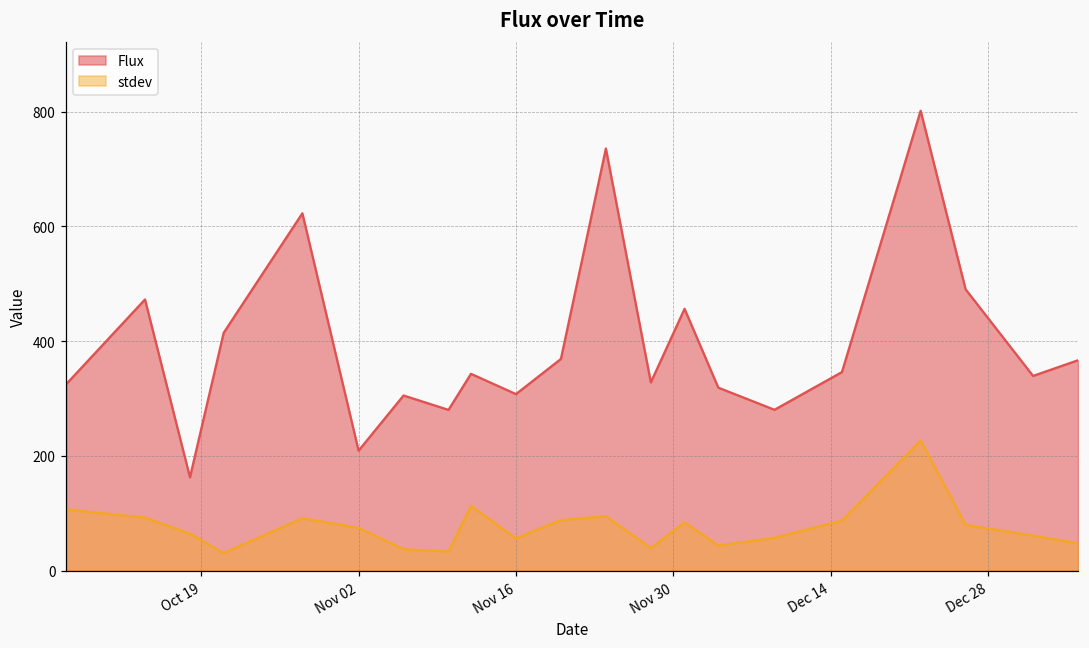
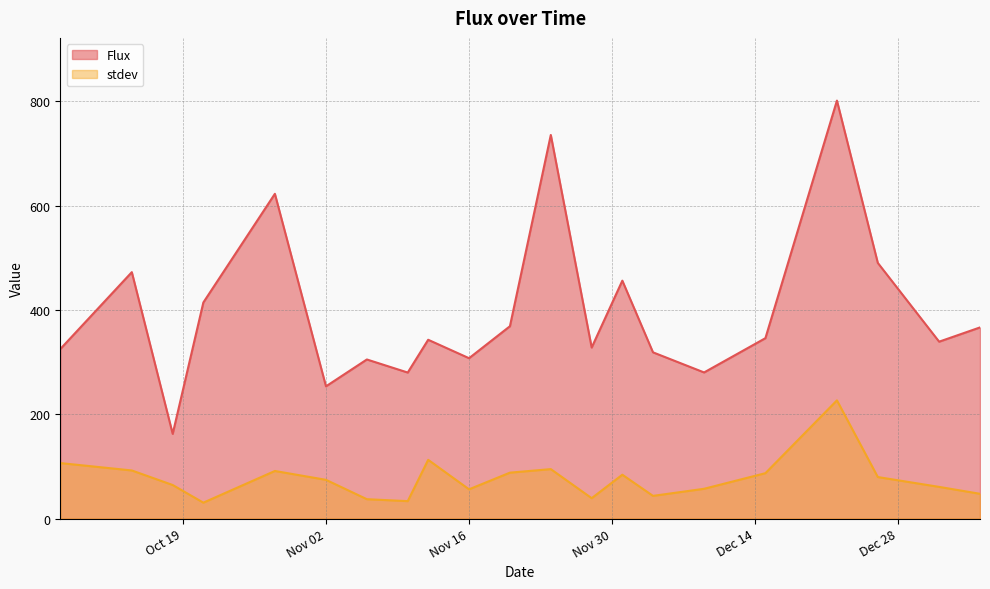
Flux, Nov 02: 210 -> 250
